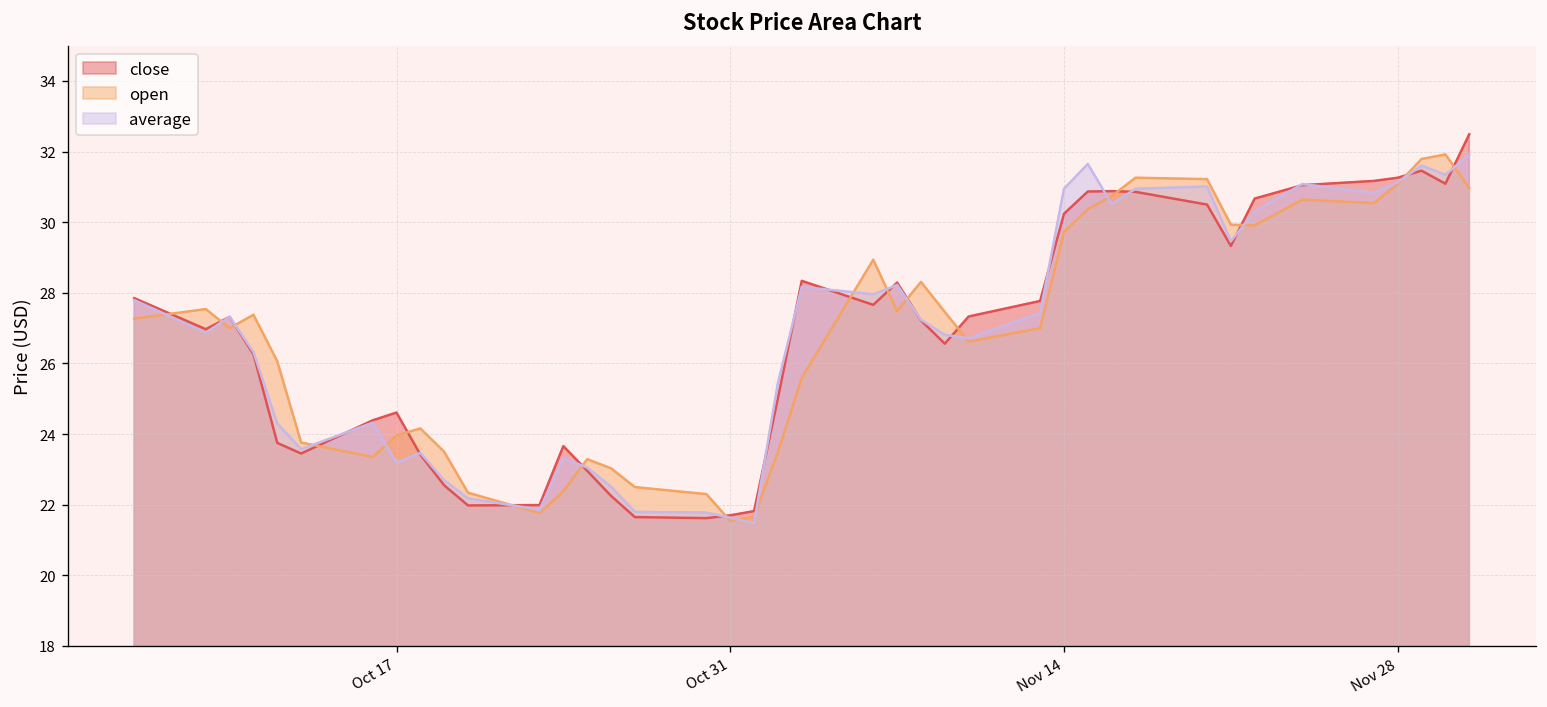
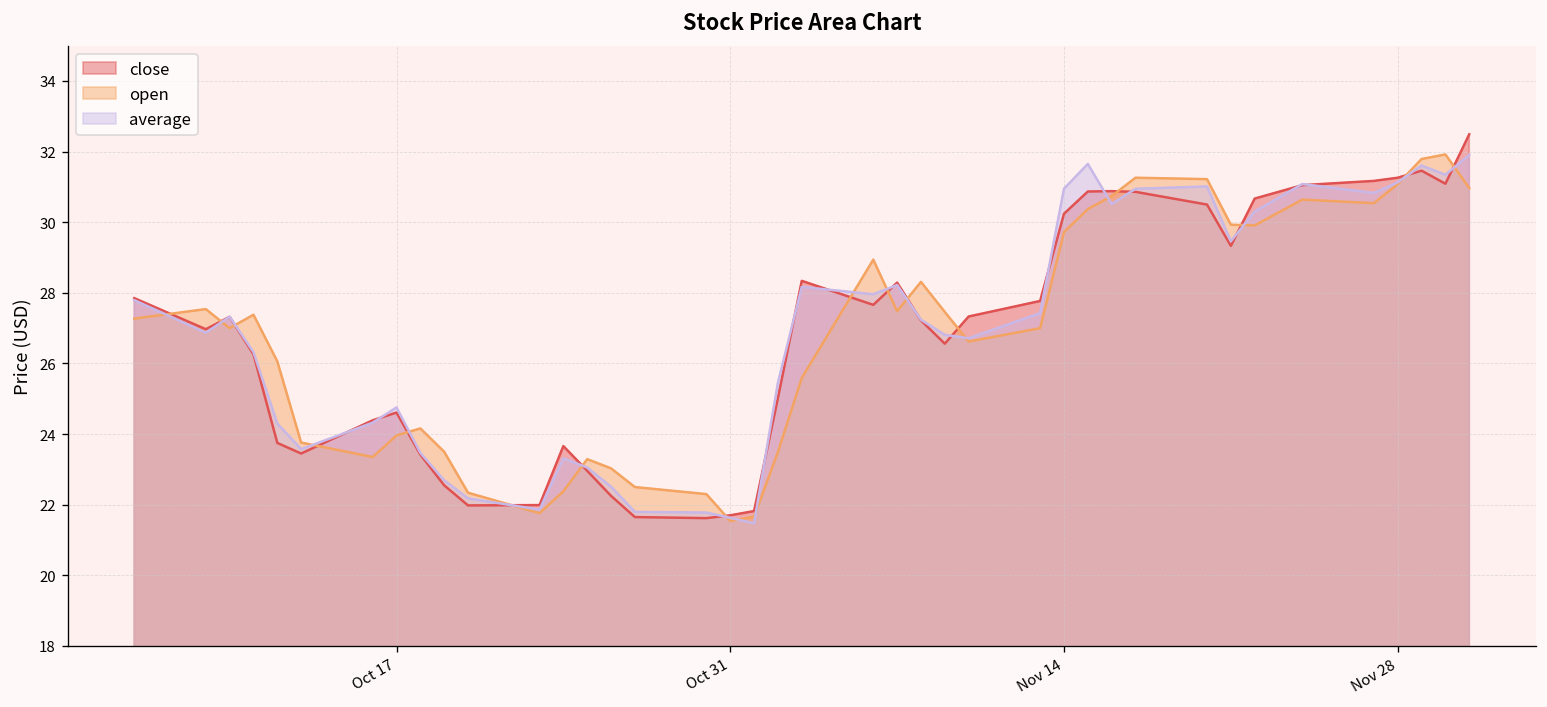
average, Oct 17: 23.2 -> 24.8
